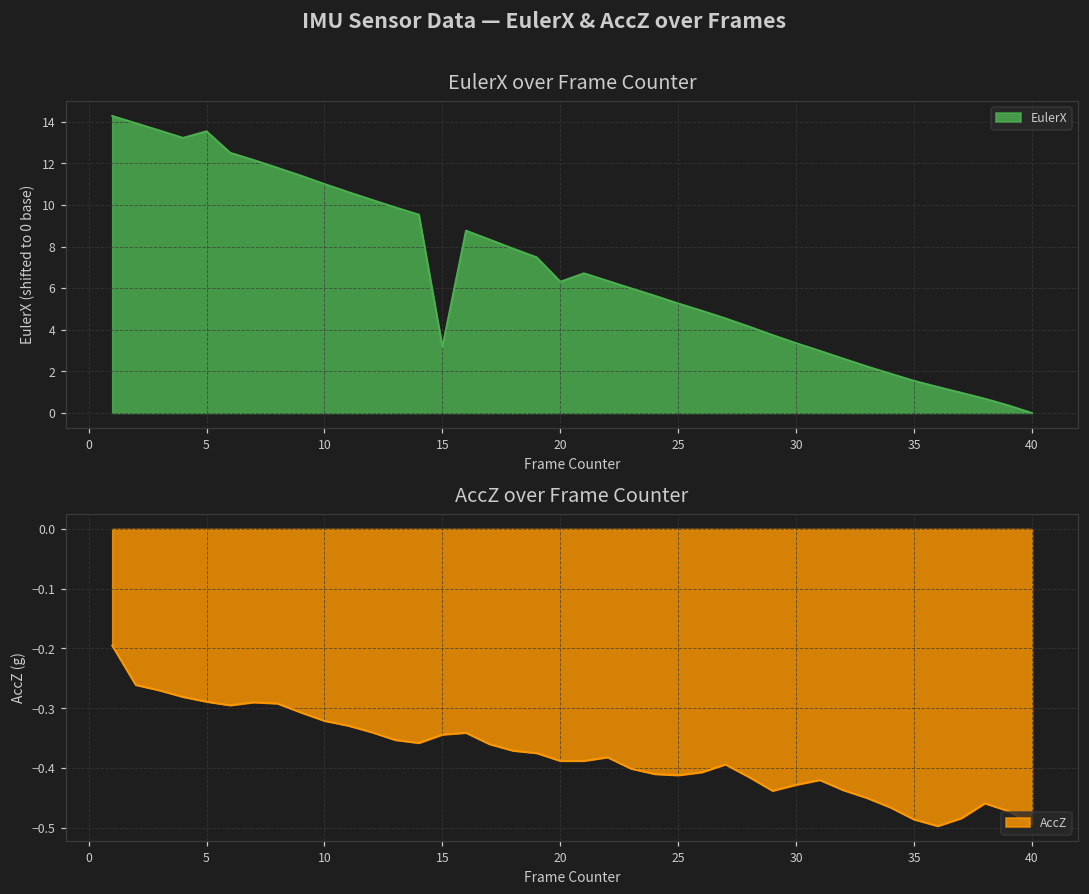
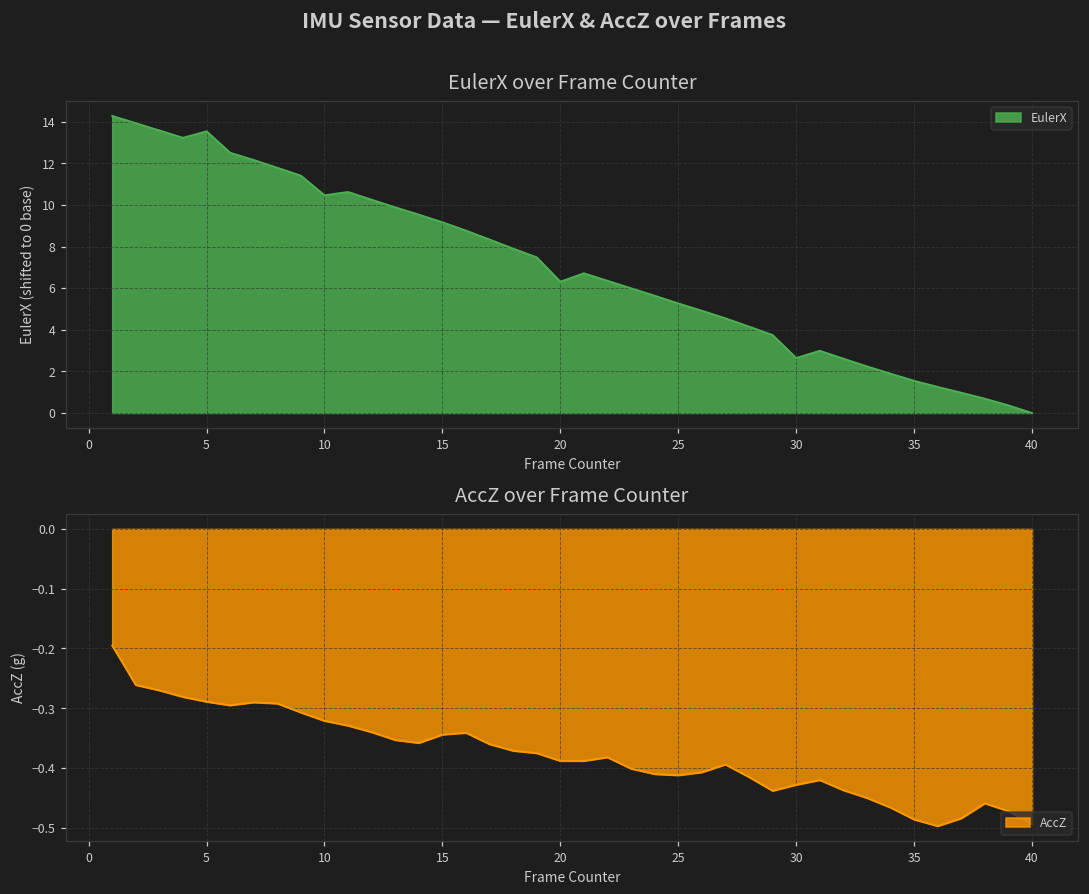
EulerX over Frame Counter, 10: 11.0 -> 10.5
EulerX over Frame Counter, 15: 3.2 -> 9.2
EulerX over Frame Counter, 30: 3.4 -> 2.6
